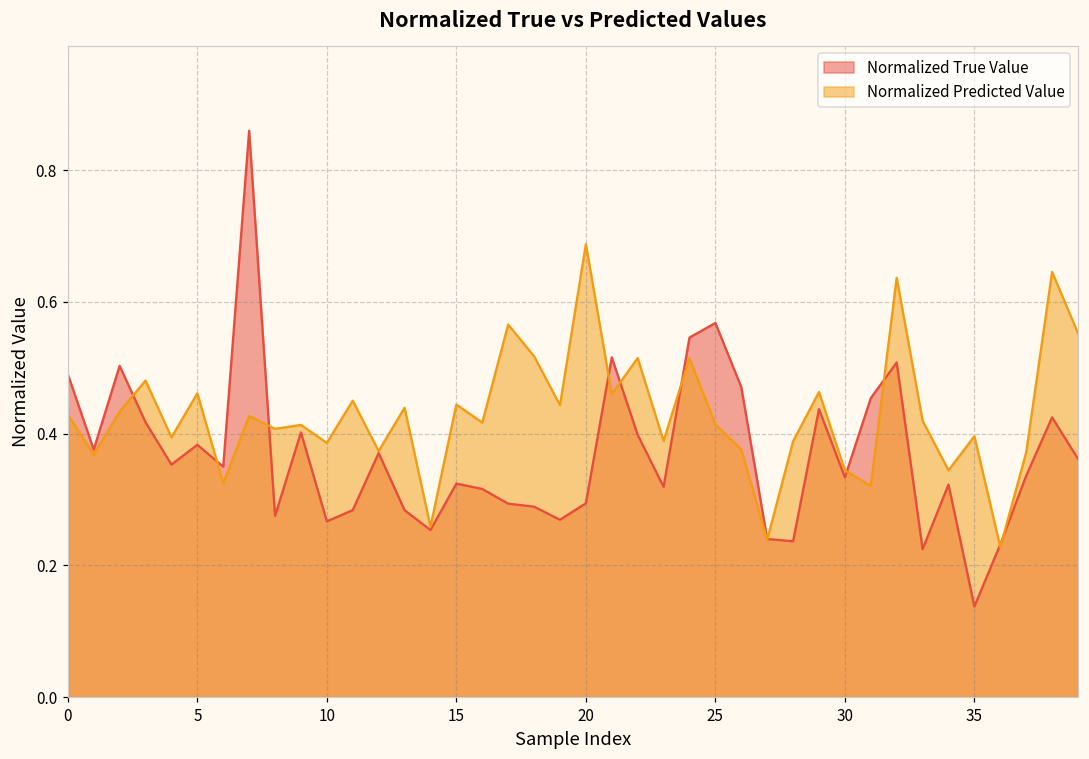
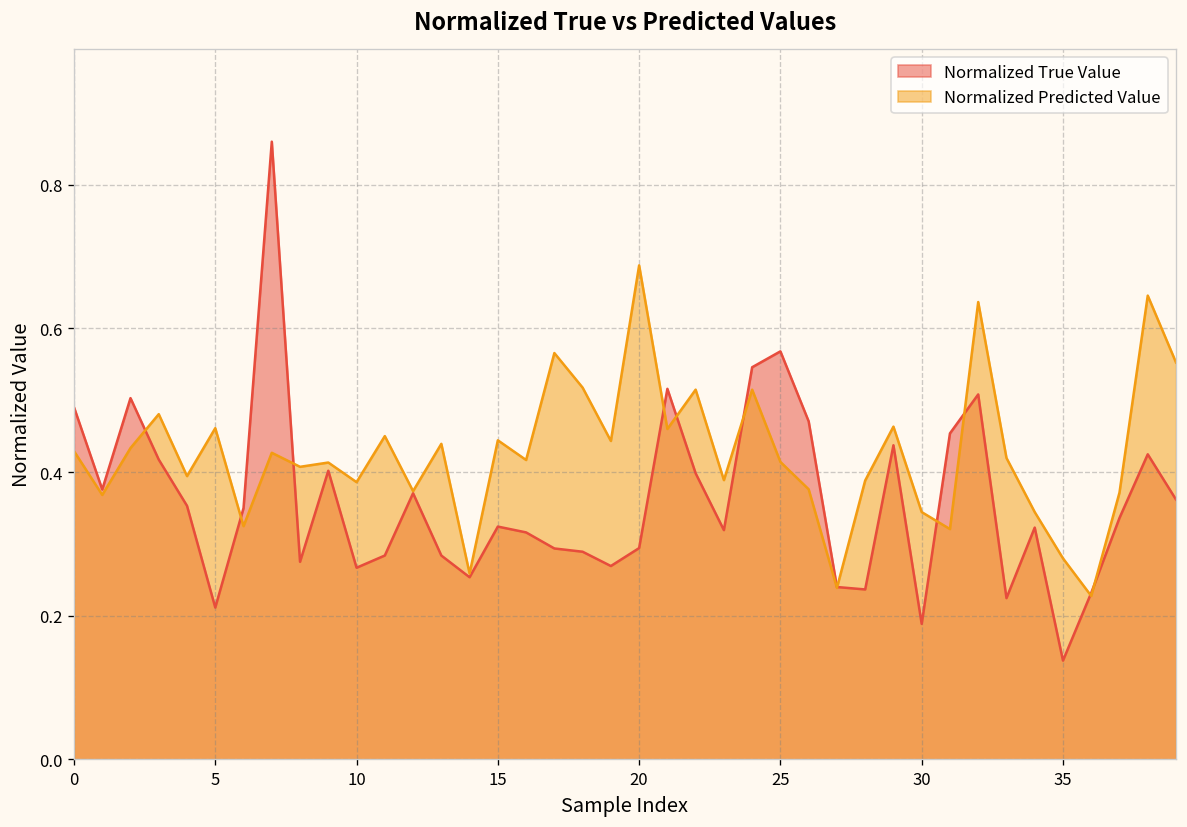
Normalized True Value, 5: 0.38 -> 0.21
Normalized True Value, 30: 0.33 -> 0.19
Normalized Predicted Value, 35: 0.40 -> 0.28
